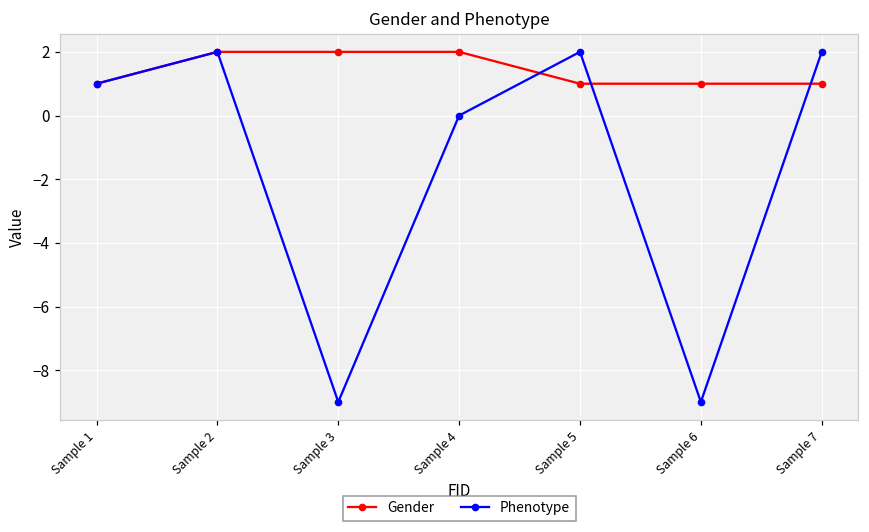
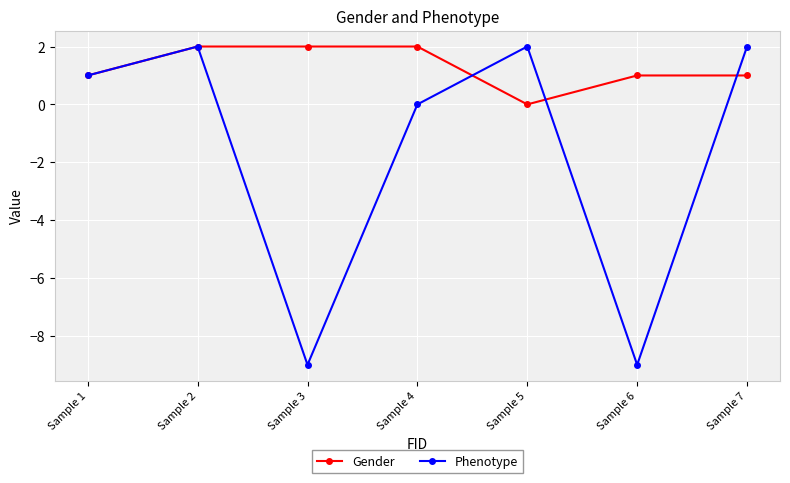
Gender, Sample 5: 1 -> 0
